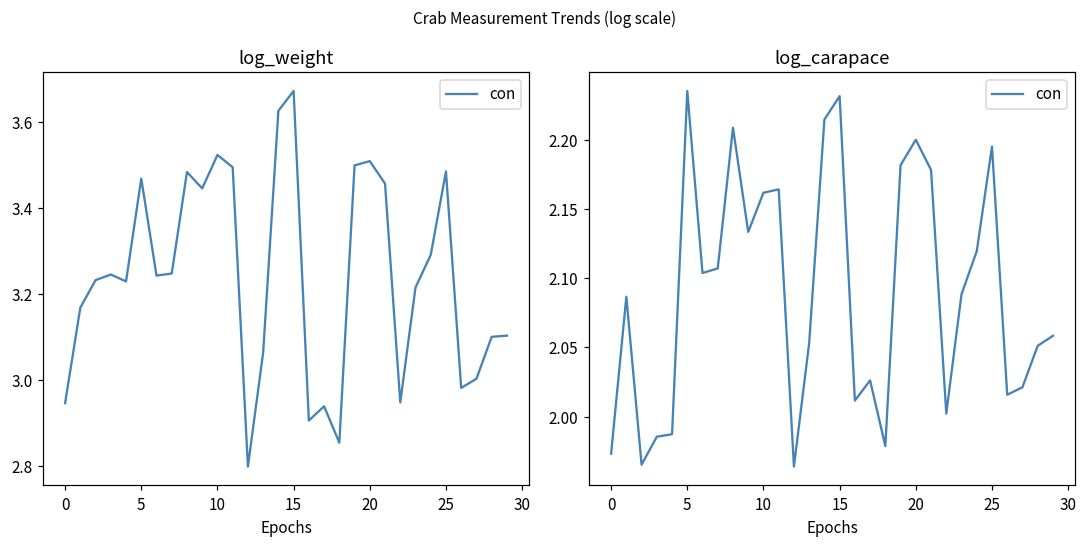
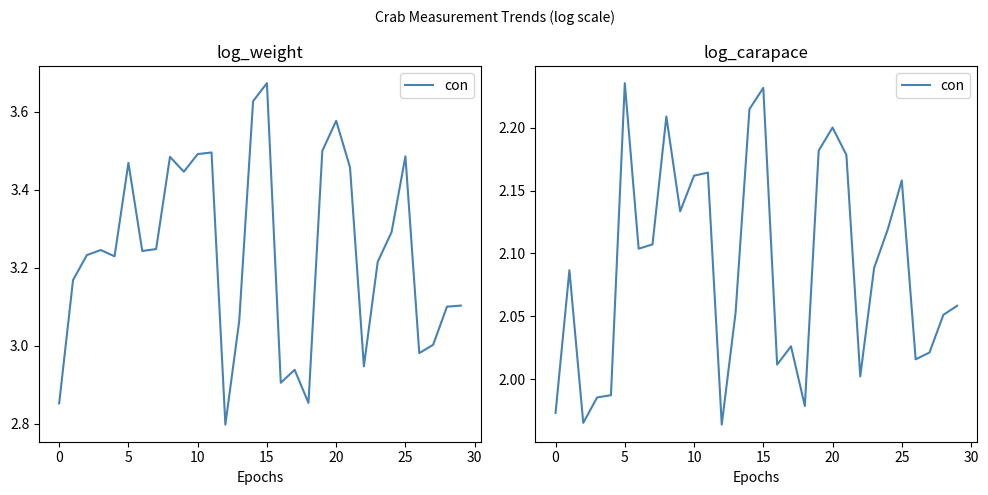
log_weight, 0: 2.95 -> 2.85
log_weight, 10: 3.52 -> 3.49
log_weight, 20: 3.51 -> 3.58
log_carapace, 25: 2.195 -> 2.158
